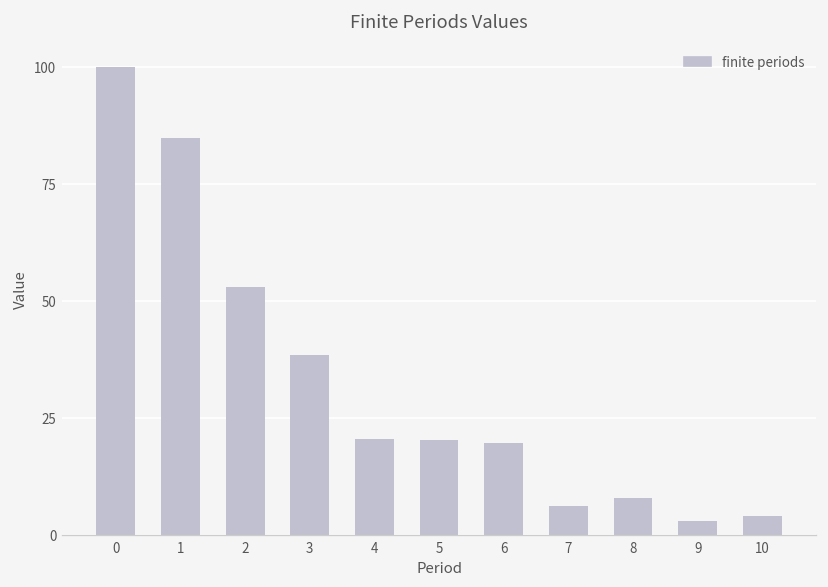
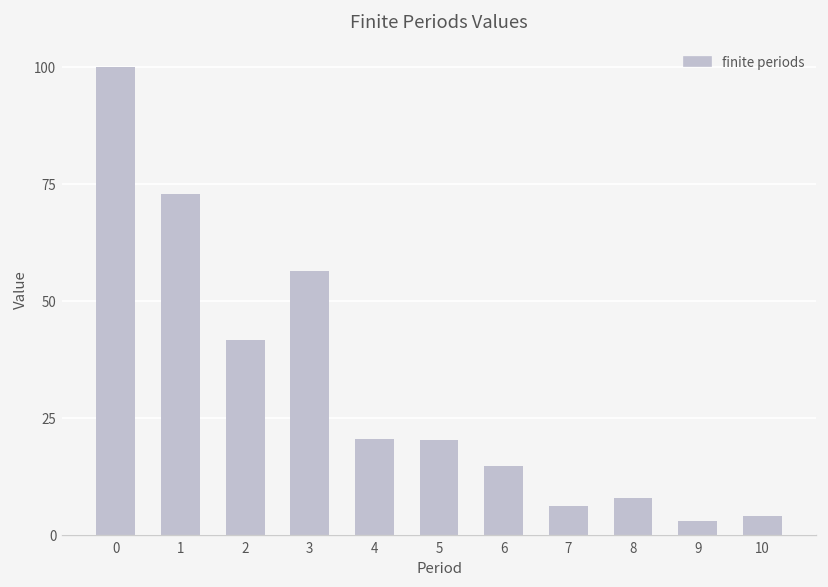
1: 85 -> 73
2: 53 -> 42
3: 38 -> 56
6: 20 -> 15
